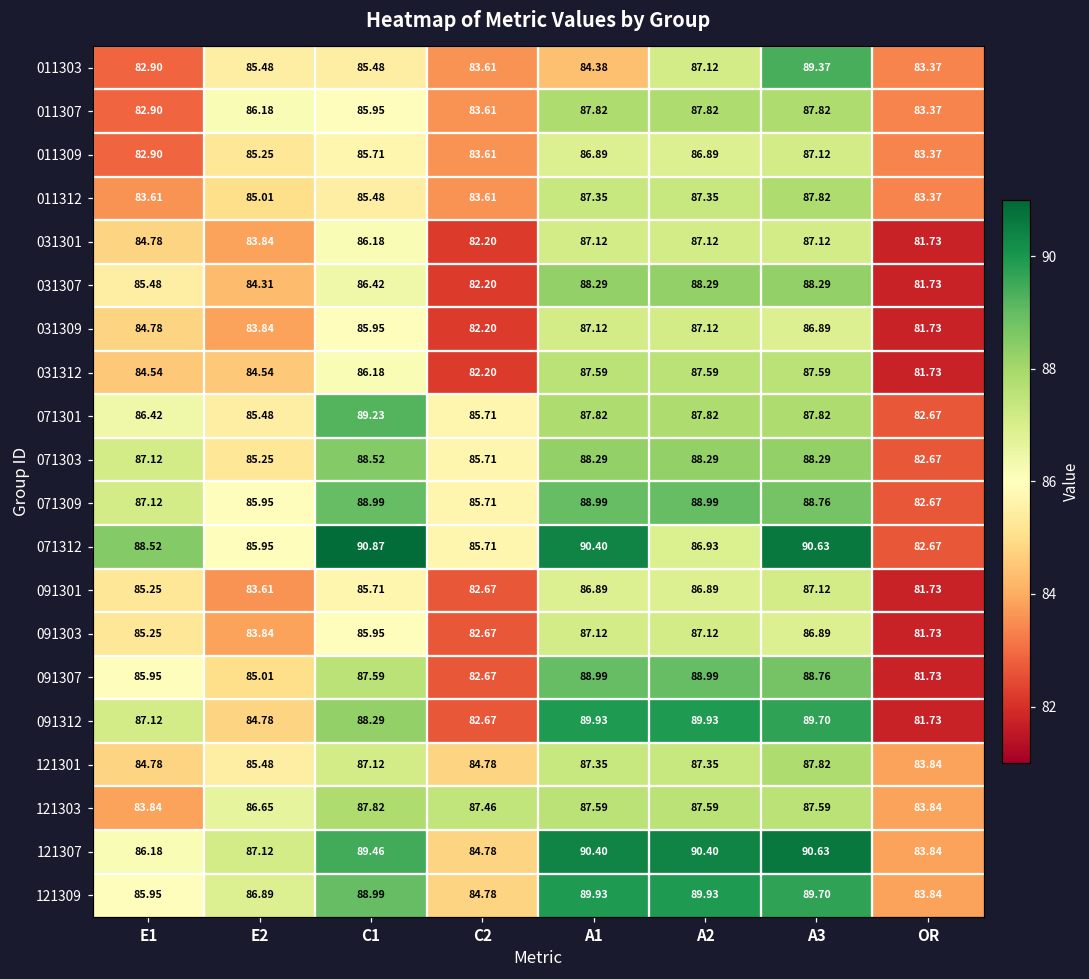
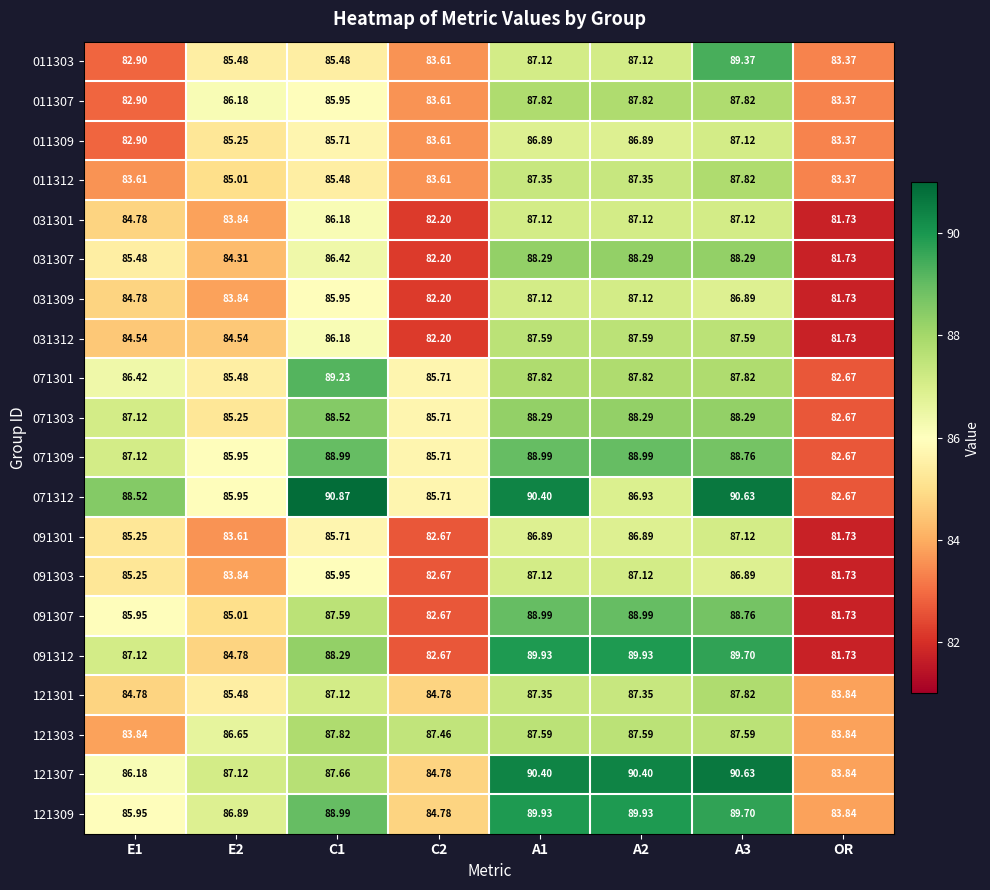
011303, A1: 84.38 -> 87.12
121307, C1: 89.46 -> 87.66
